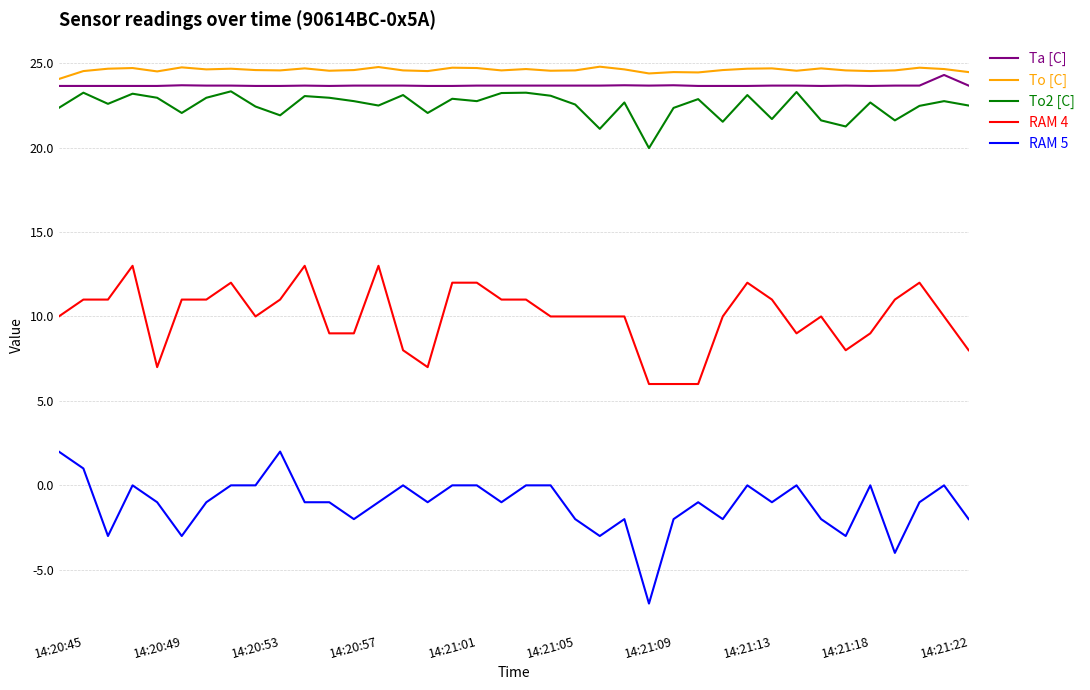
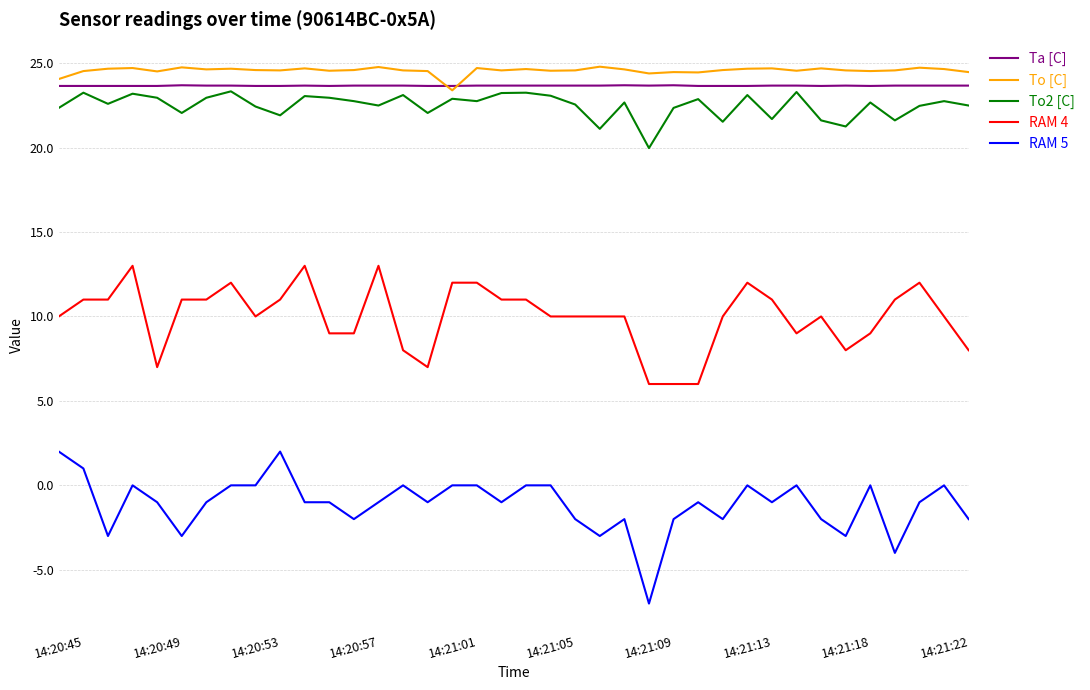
To [C], 14:21:01: 24.7 -> 23.4
Ta [C], 14:21:22: 24.3 -> 23.7
